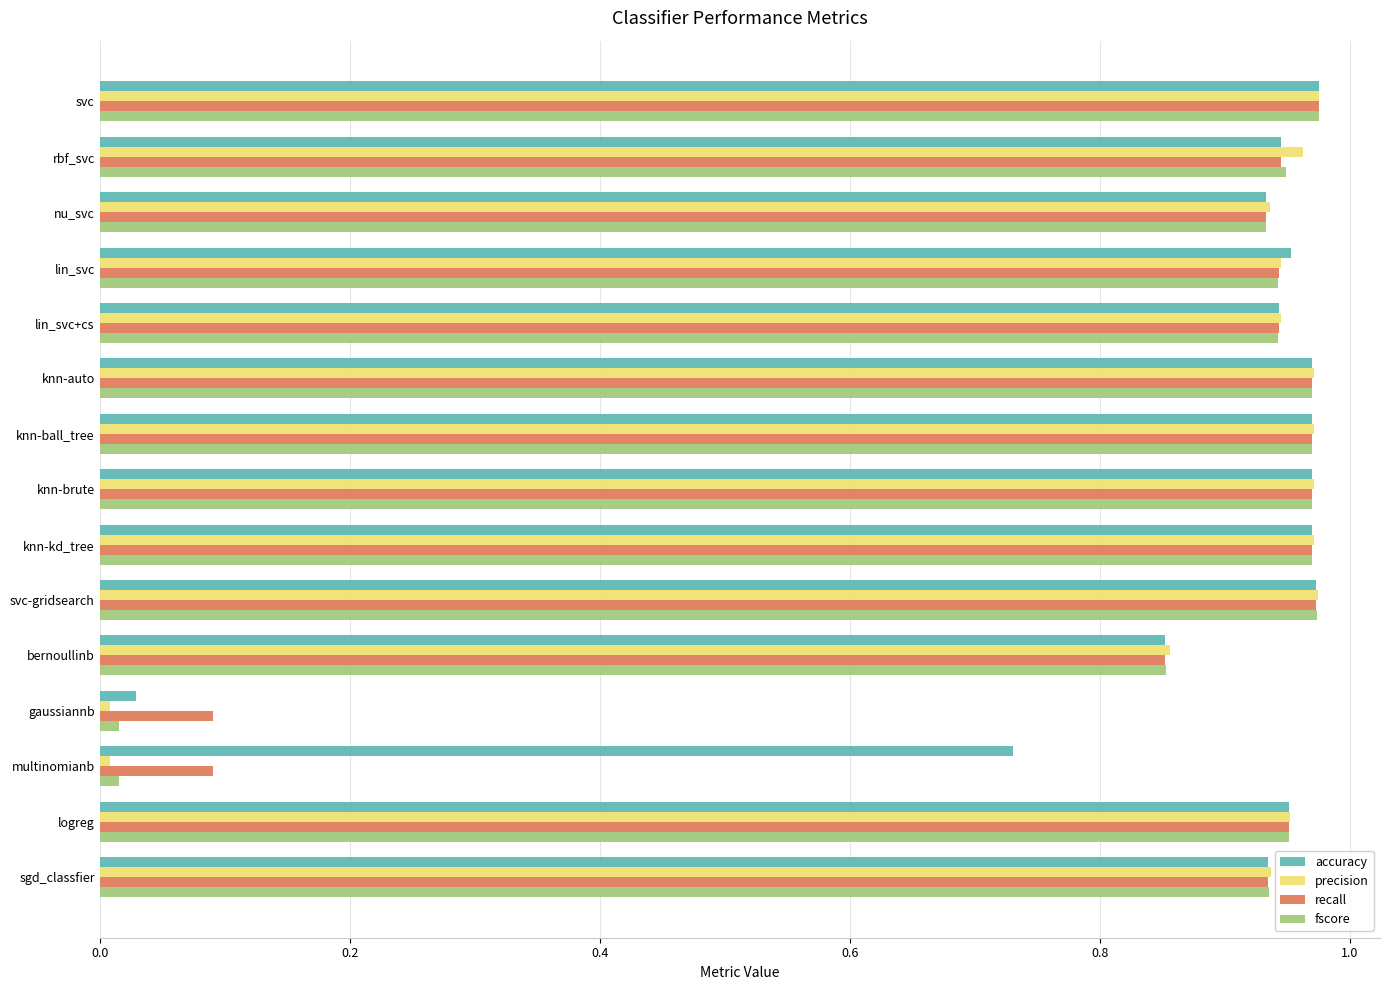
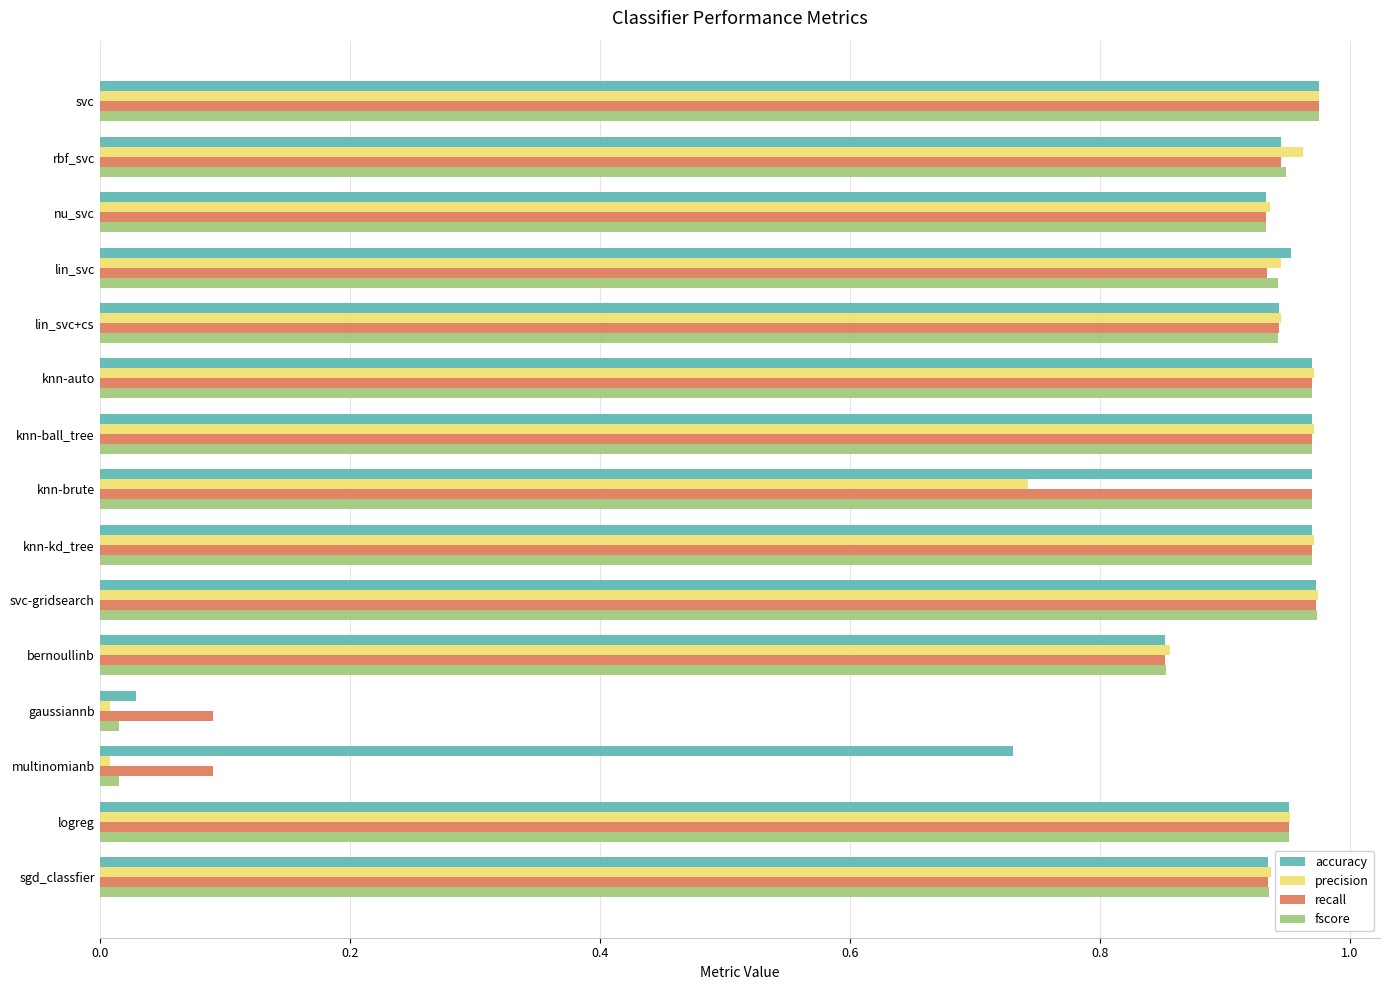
recall, lin_svc: 0.943 -> 0.934
precision, knn-brute: 0.971 -> 0.743
